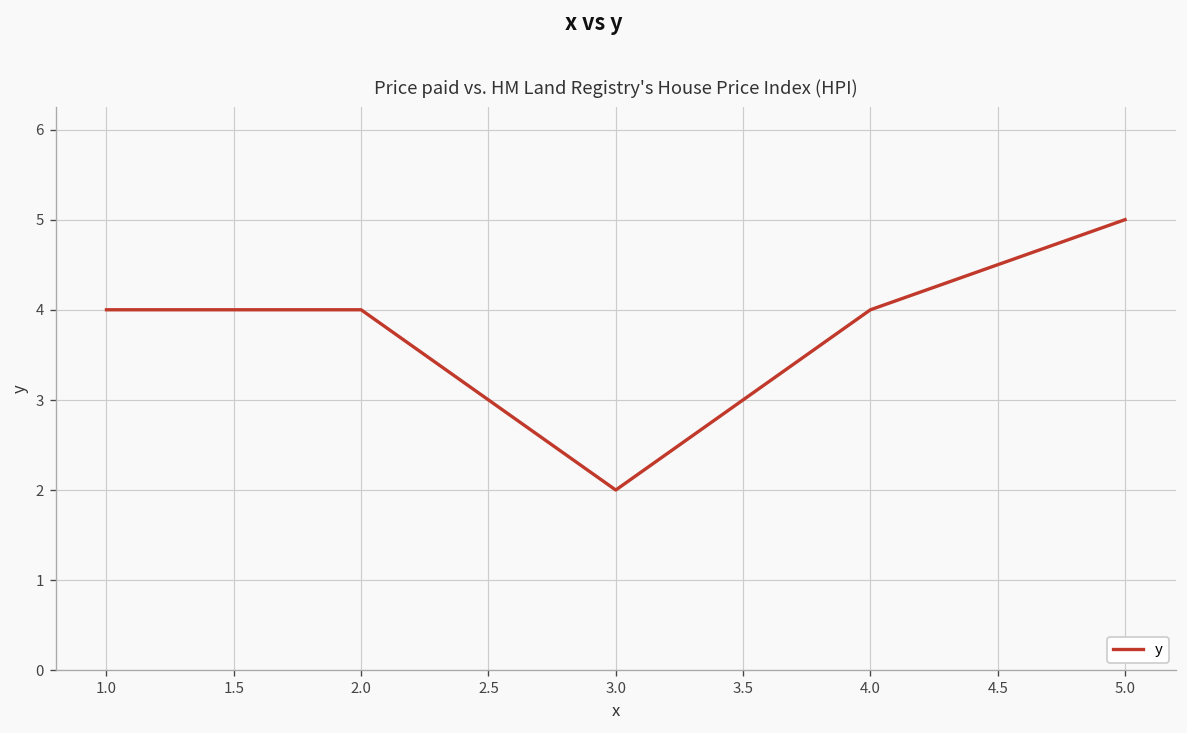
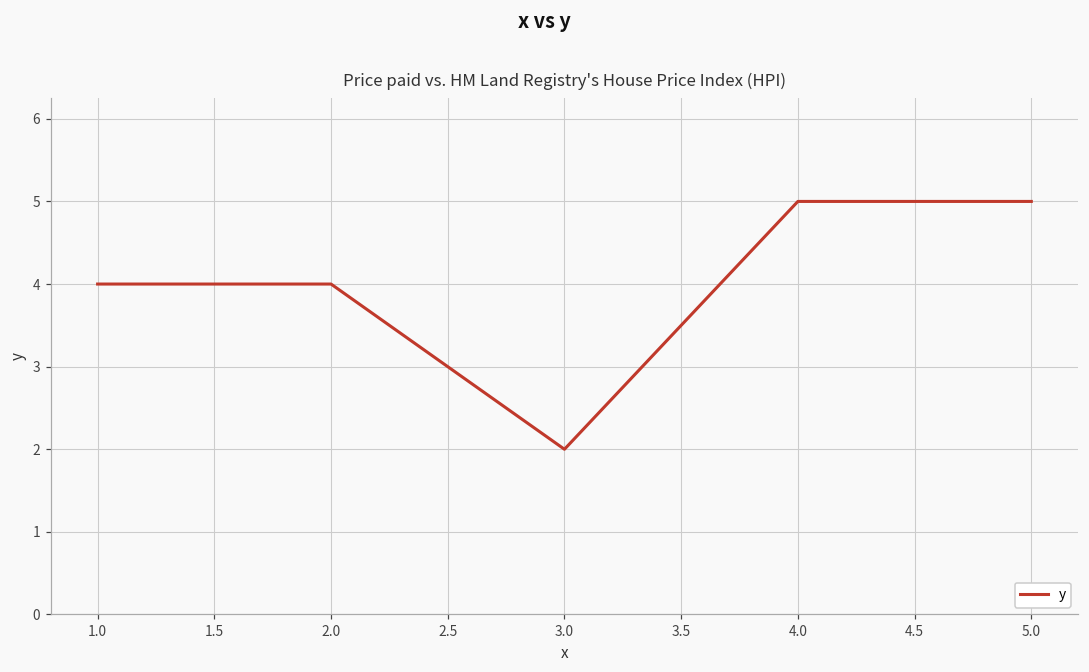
4.0: 4 -> 5
